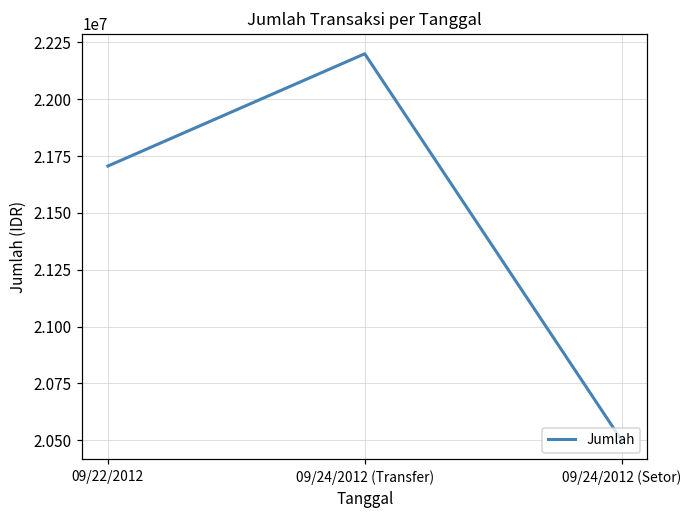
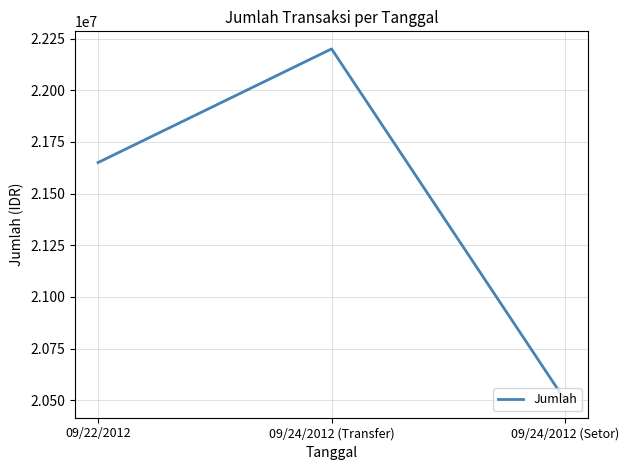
09/22/2012: 21710000 -> 21650000
